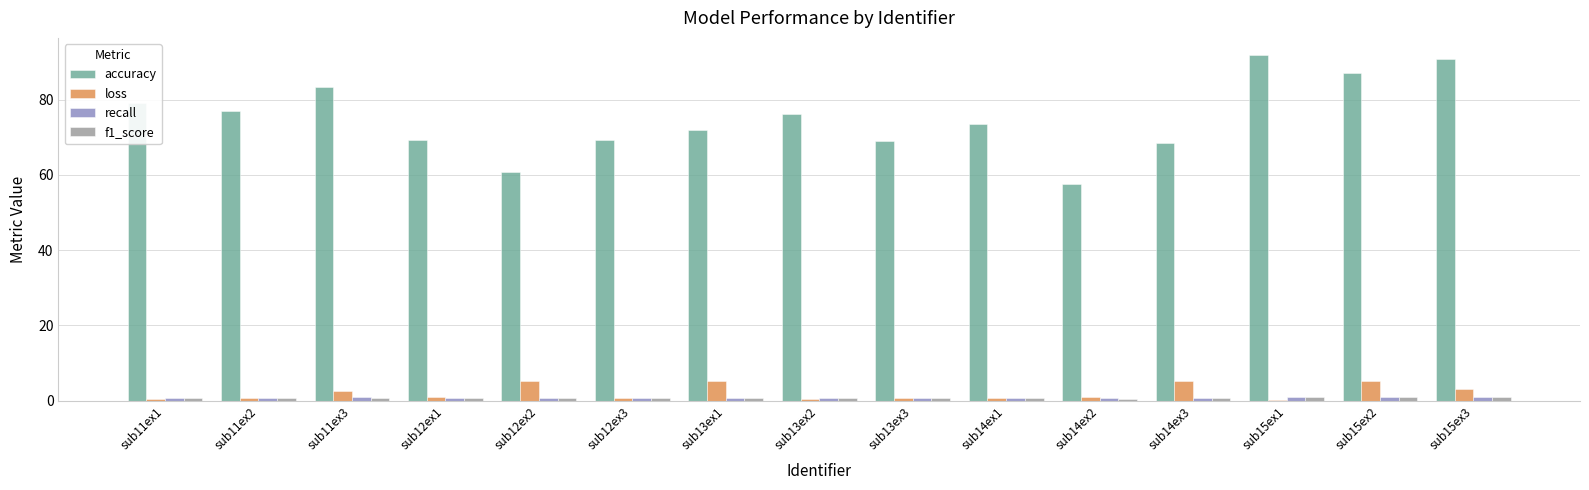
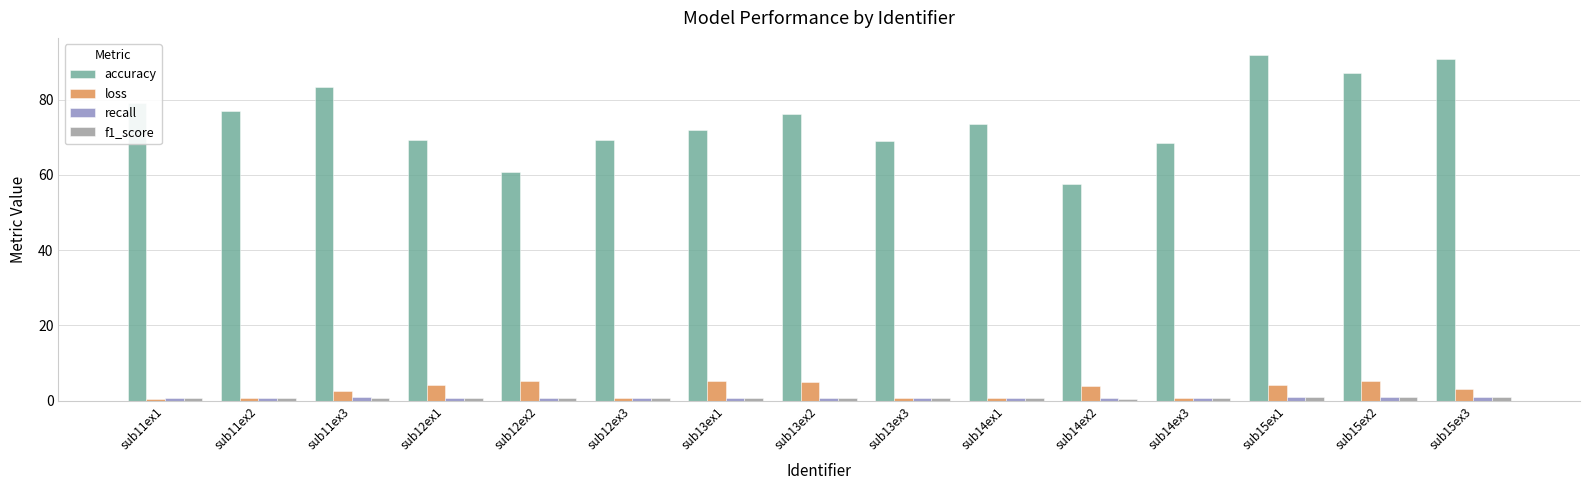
loss, sub12ex1: 1 -> 4
loss, sub13ex2: 1 -> 5
loss, sub14ex2: 1 -> 4
loss, sub14ex3: 5 -> 1
loss, sub15ex1: 0 -> 4
